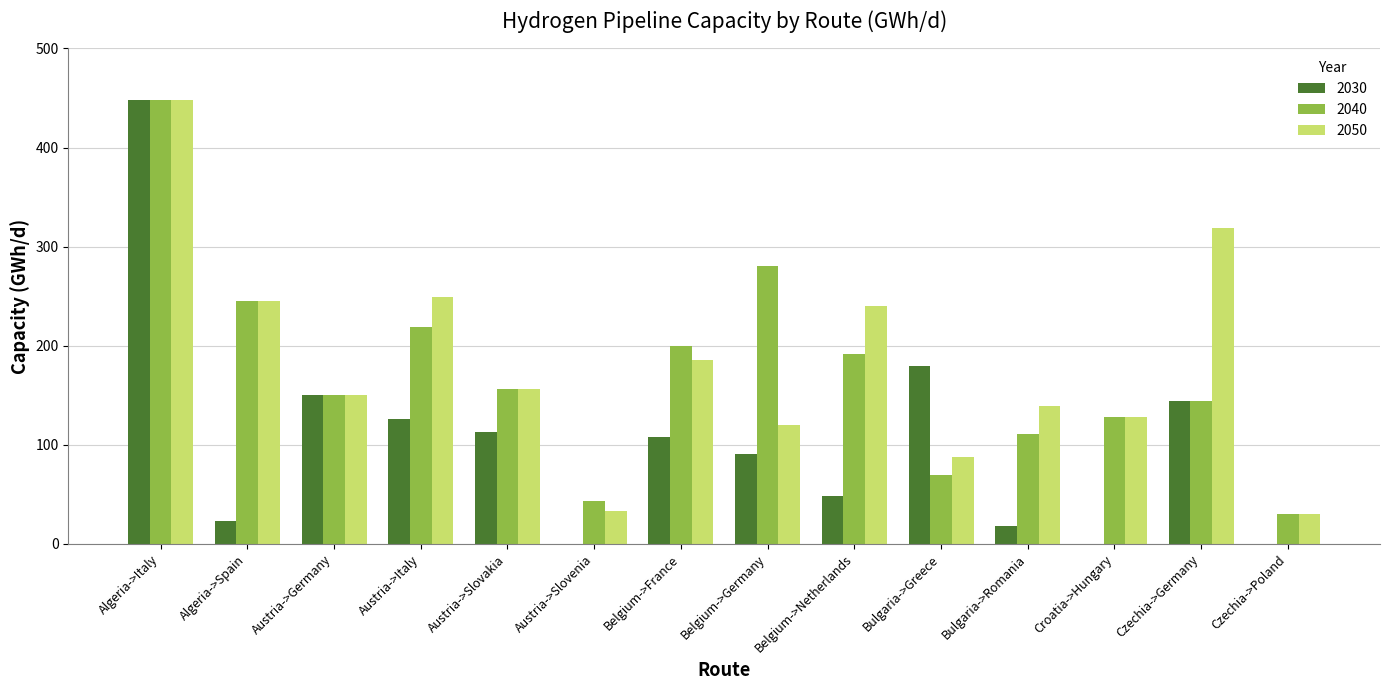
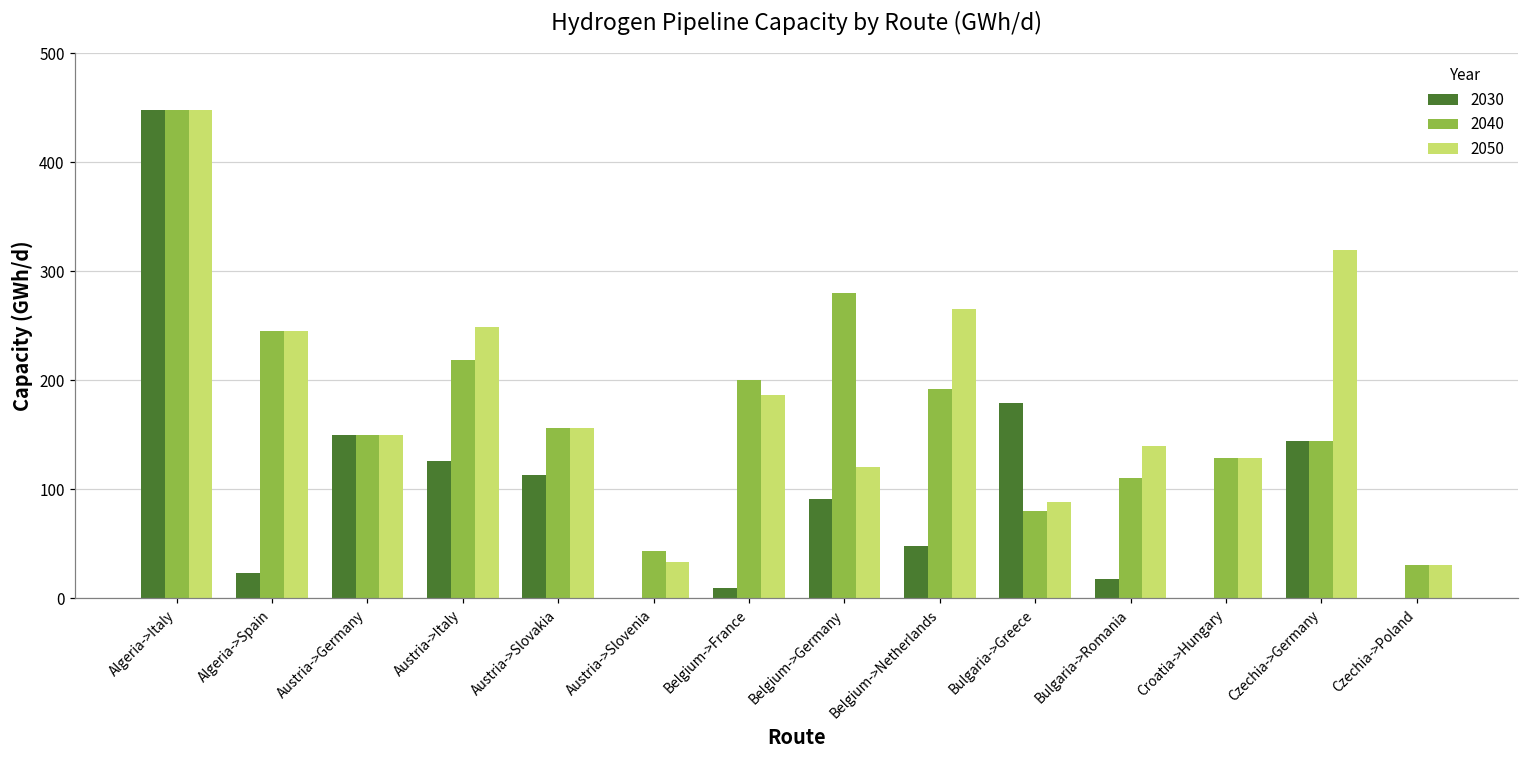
2030, Belgium->France: 110 -> 10
2050, Belgium->Netherlands: 240 -> 270
2040, Bulgaria->Greece: 70 -> 80
